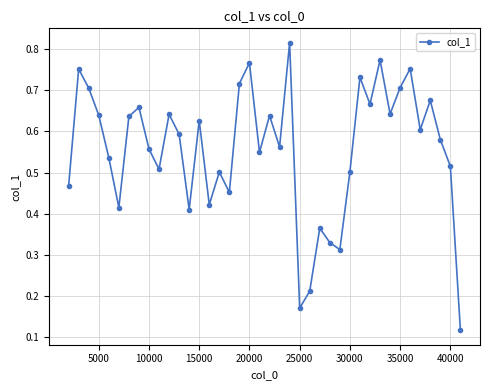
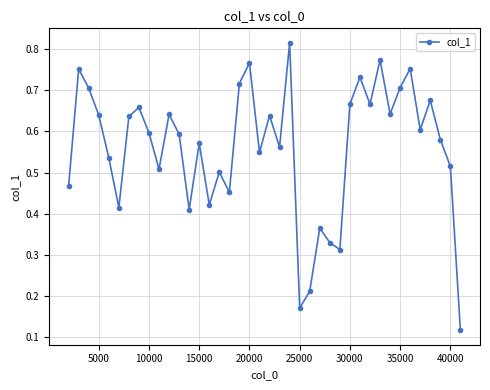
10000: 0.56 -> 0.60
15000: 0.63 -> 0.57
30000: 0.50 -> 0.67
